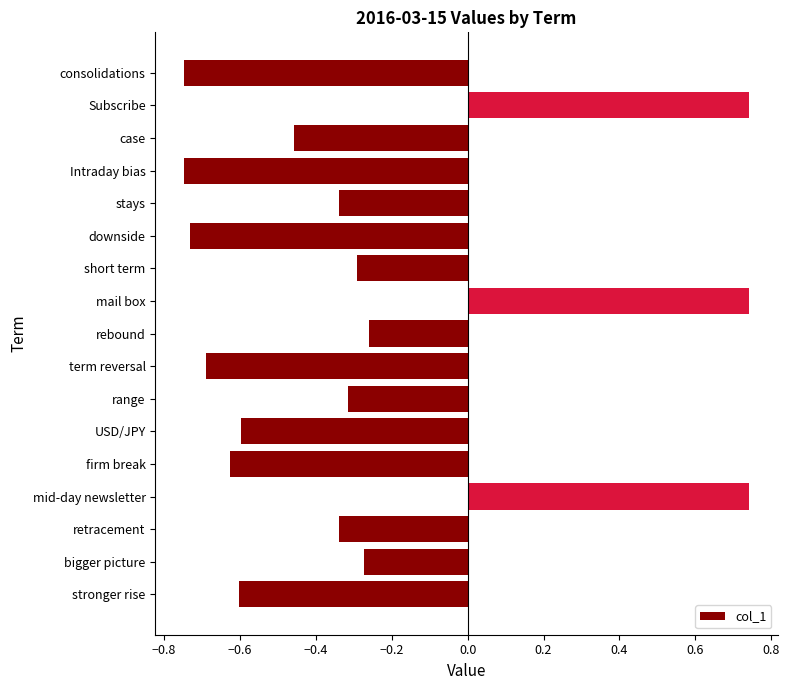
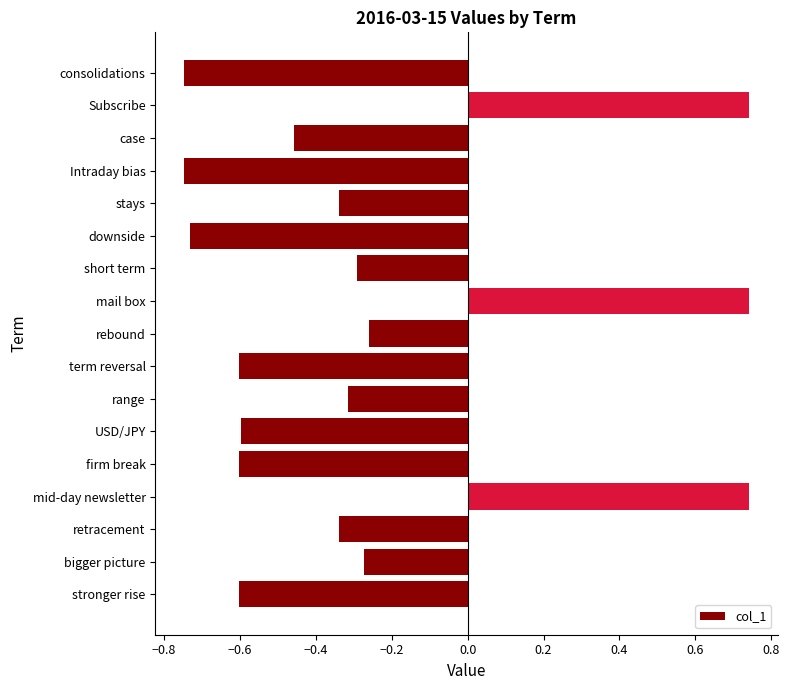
term reversal: -0.69 -> -0.60
firm break: -0.63 -> -0.60
